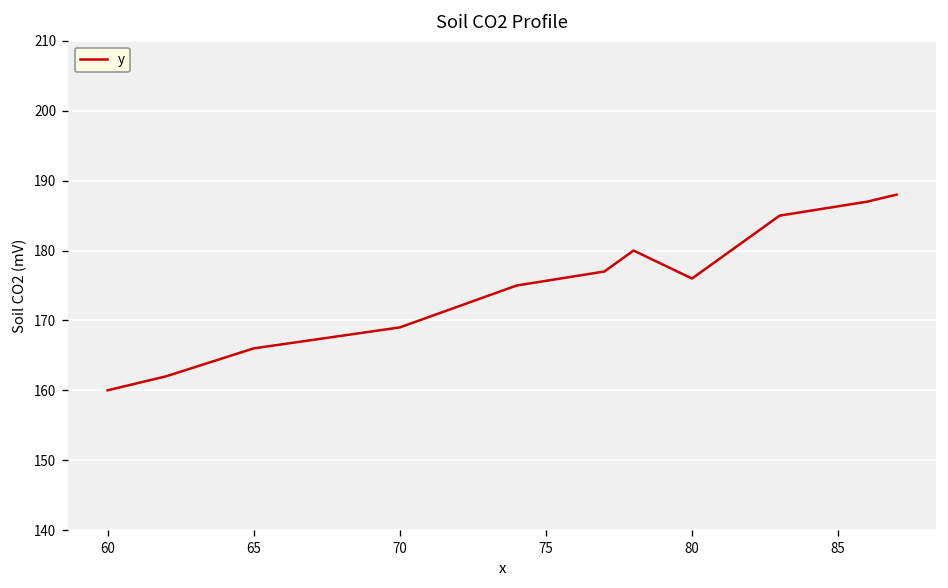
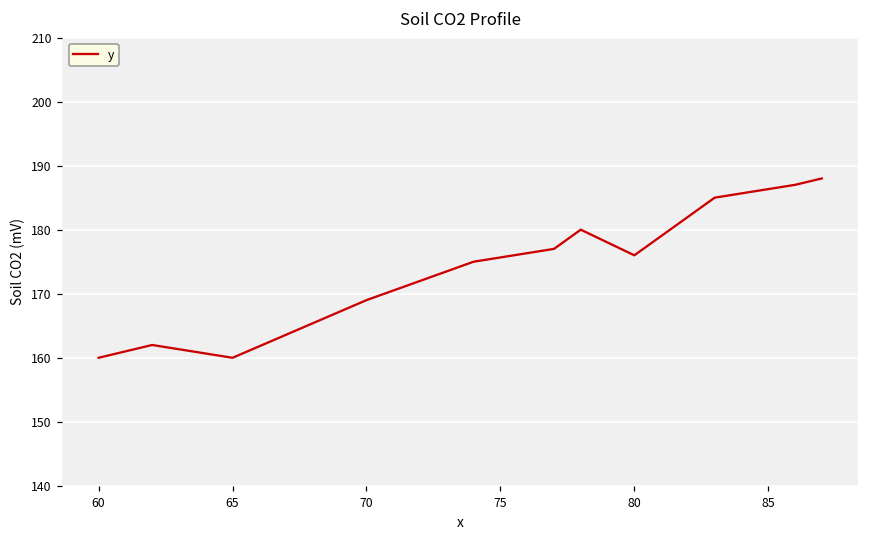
65: 166 -> 160
